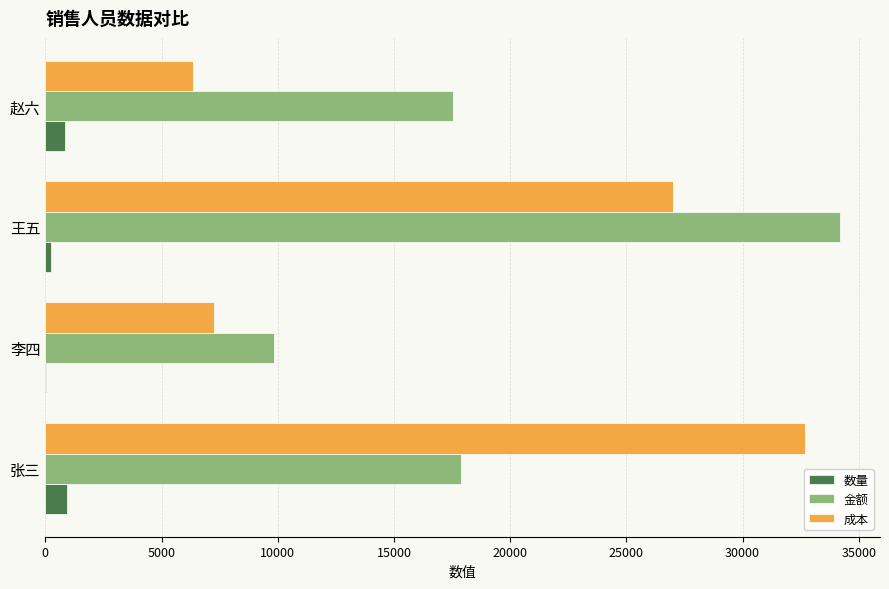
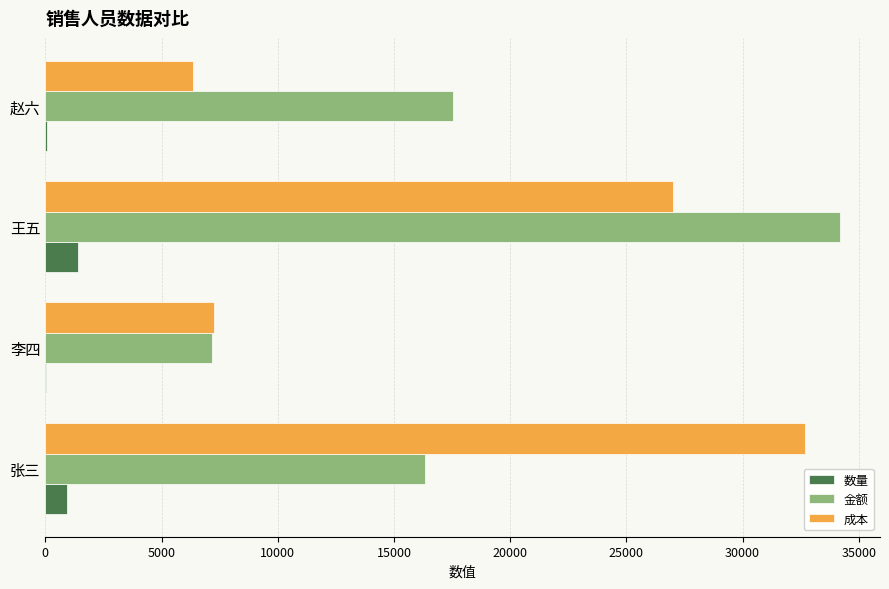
数量, 赵六: 900 -> 100
数量, 王五: 200 -> 1400
金额, 李四: 9800 -> 7200
金额, 张三: 17900 -> 16300
